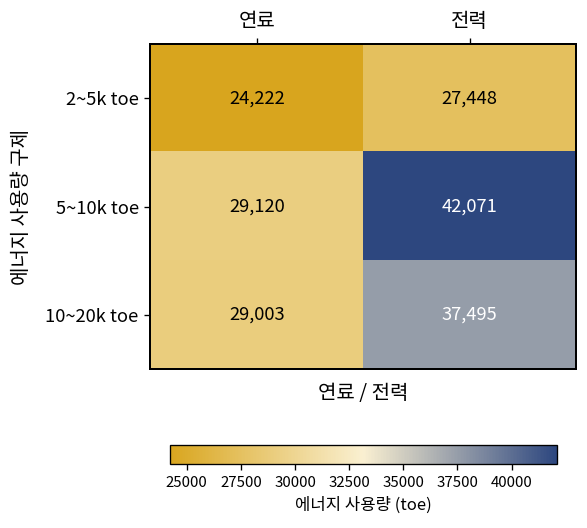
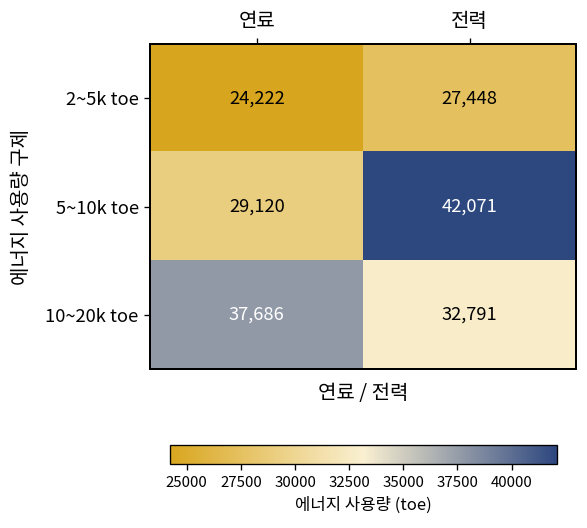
10~20k toe, 연료: 29,003 -> 37,686
10~20k toe, 전력: 37,495 -> 32,791
